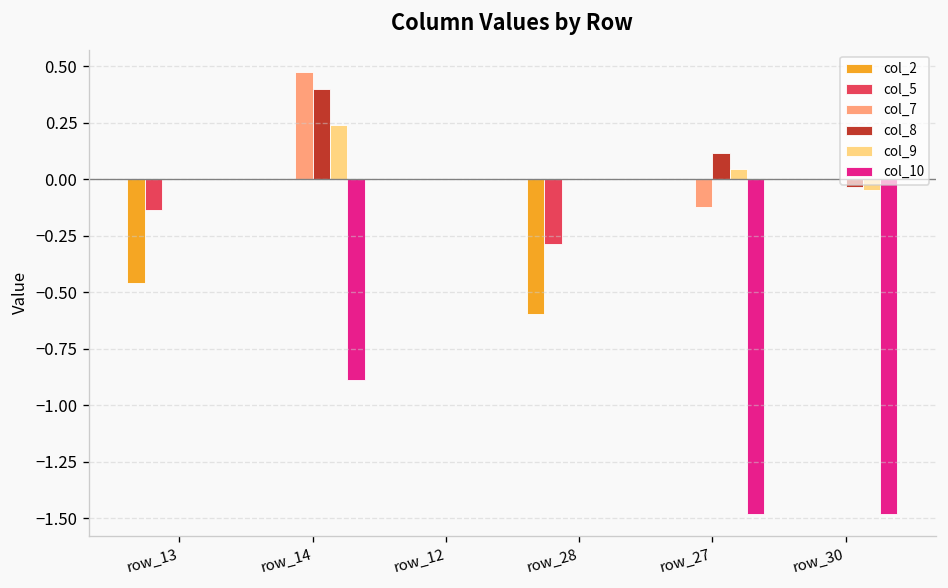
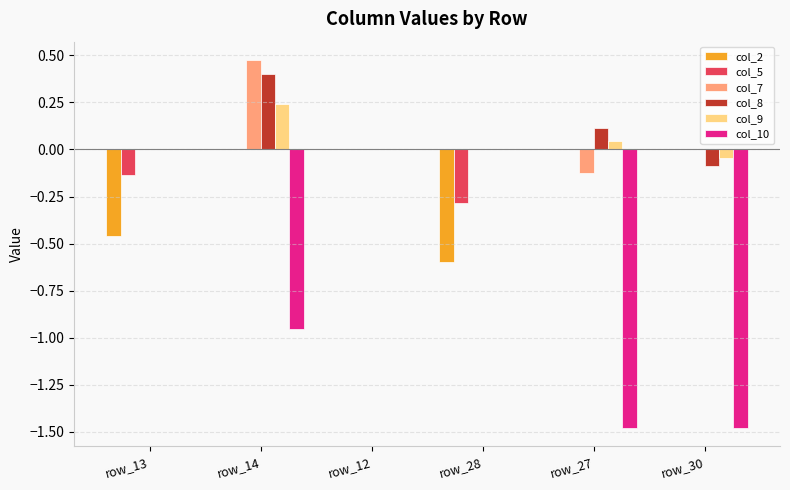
col_10, row_14: -0.89 -> -0.95
col_8, row_30: -0.04 -> -0.09
